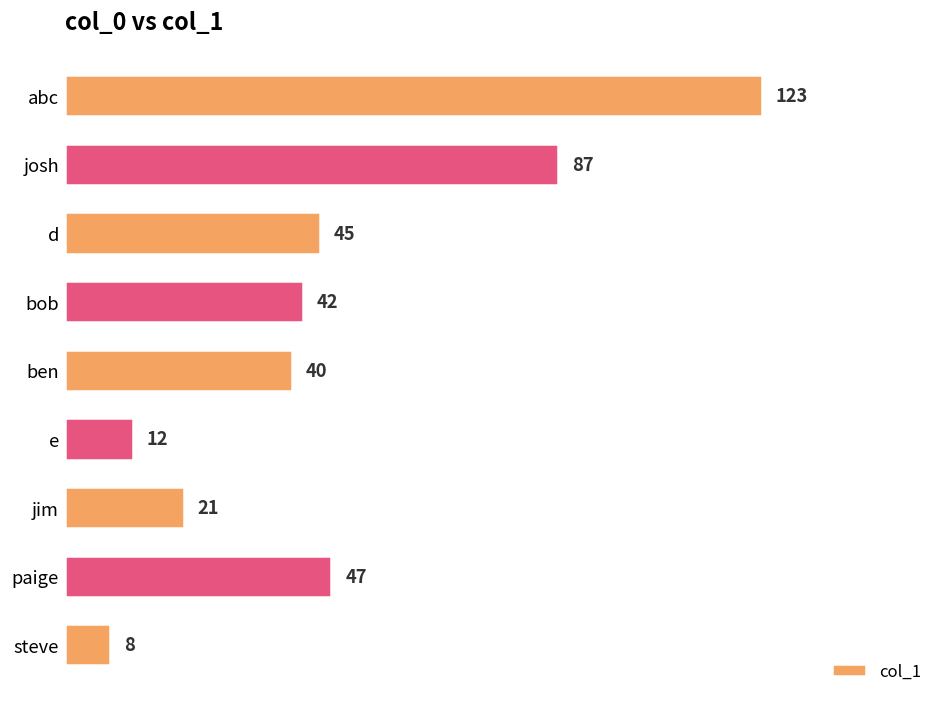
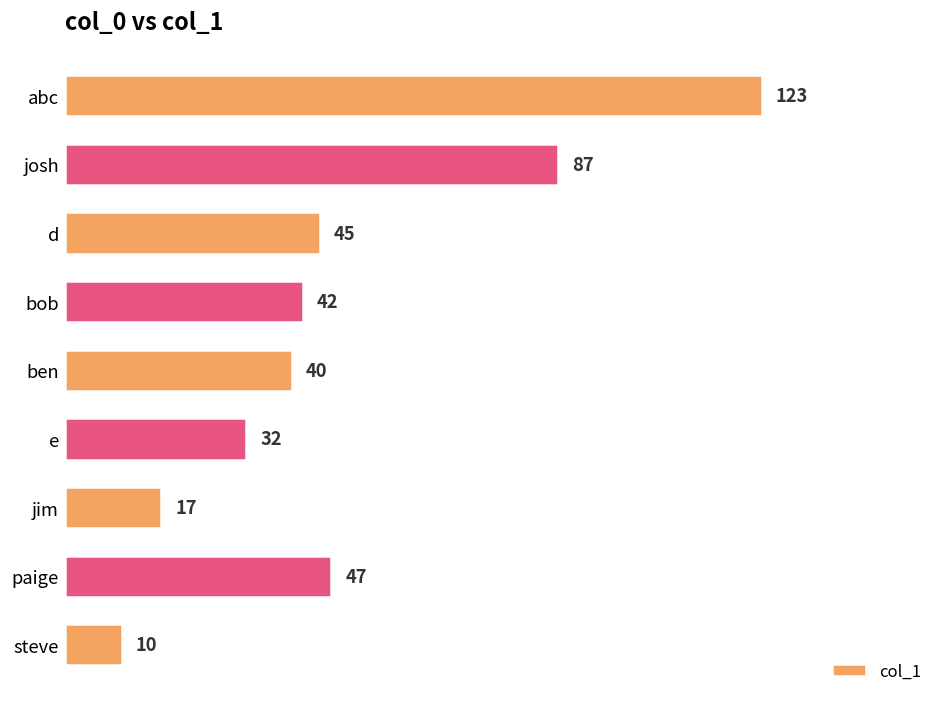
e: 12 -> 32
jim: 21 -> 17
steve: 8 -> 10
